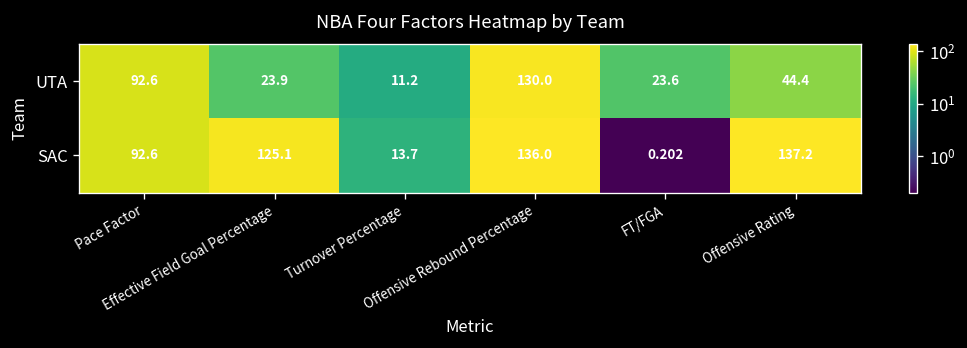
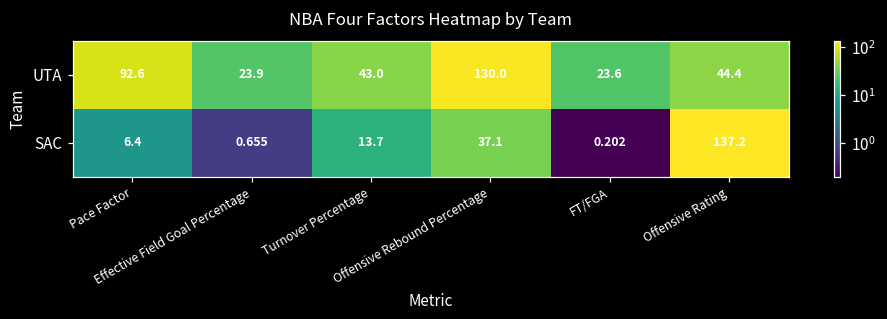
UTA, Turnover Percentage: 11.2 -> 43.0
SAC, Pace Factor: 92.6 -> 6.4
SAC, Effective Field Goal Percentage: 125.1 -> 0.655
SAC, Offensive Rebound Percentage: 136.0 -> 37.1
